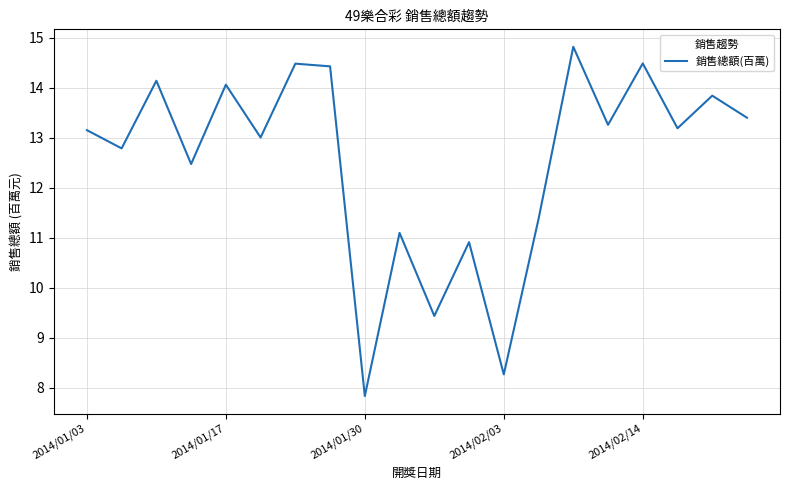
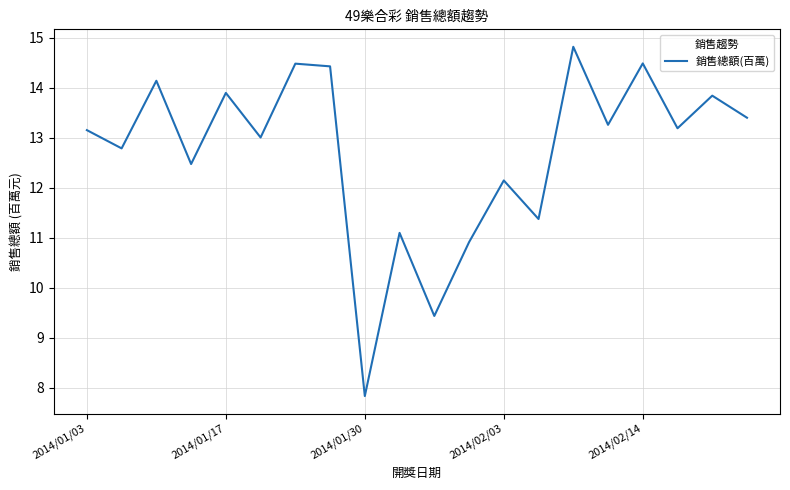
2014/01/17: 14.1 -> 13.9
2014/02/03: 8.3 -> 12.1
